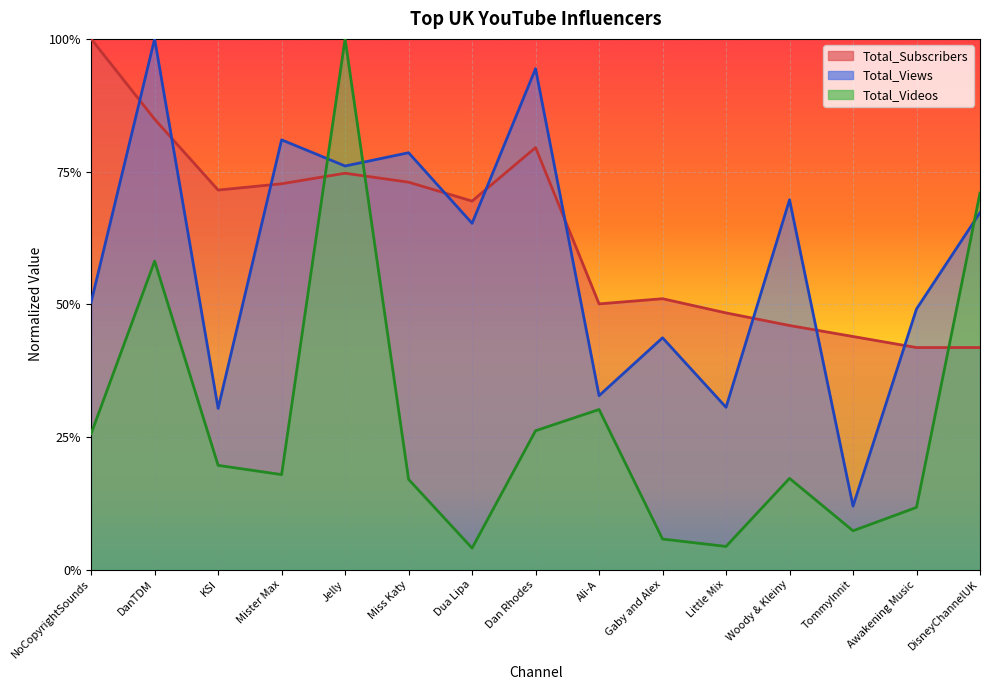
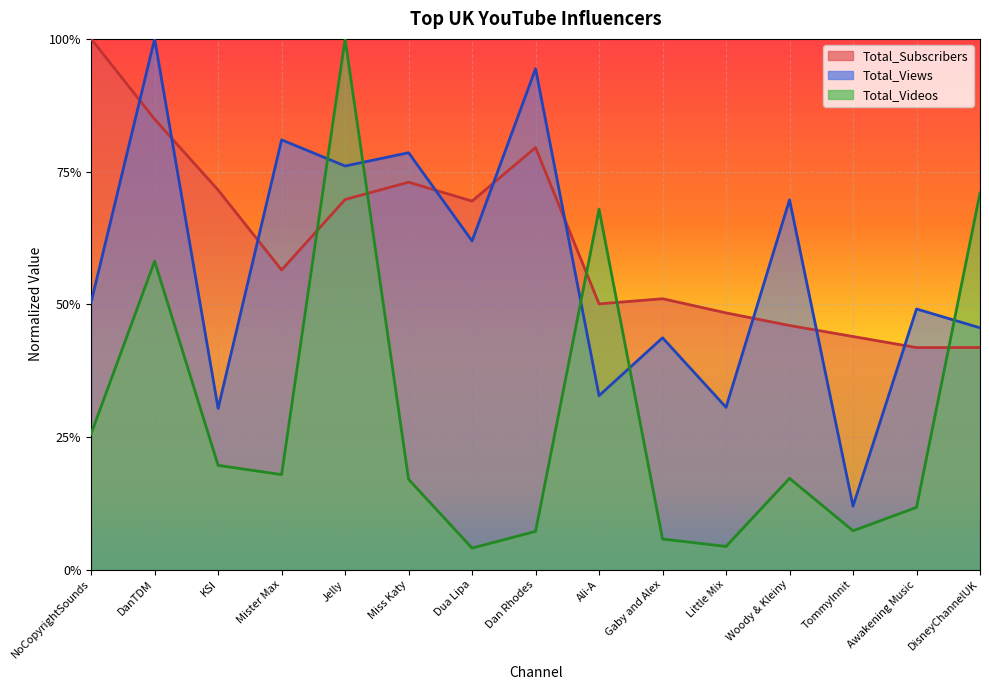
Total_Subscribers, Mister Max: 73% -> 56%
Total_Subscribers, Jelly: 75% -> 70%
Total_Views, Dua Lipa: 65% -> 62%
Total_Videos, Dan Rhodes: 26% -> 7%
Total_Videos, Ali-A: 30% -> 68%
Total_Views, DisneyChannelUK: 67% -> 46%
